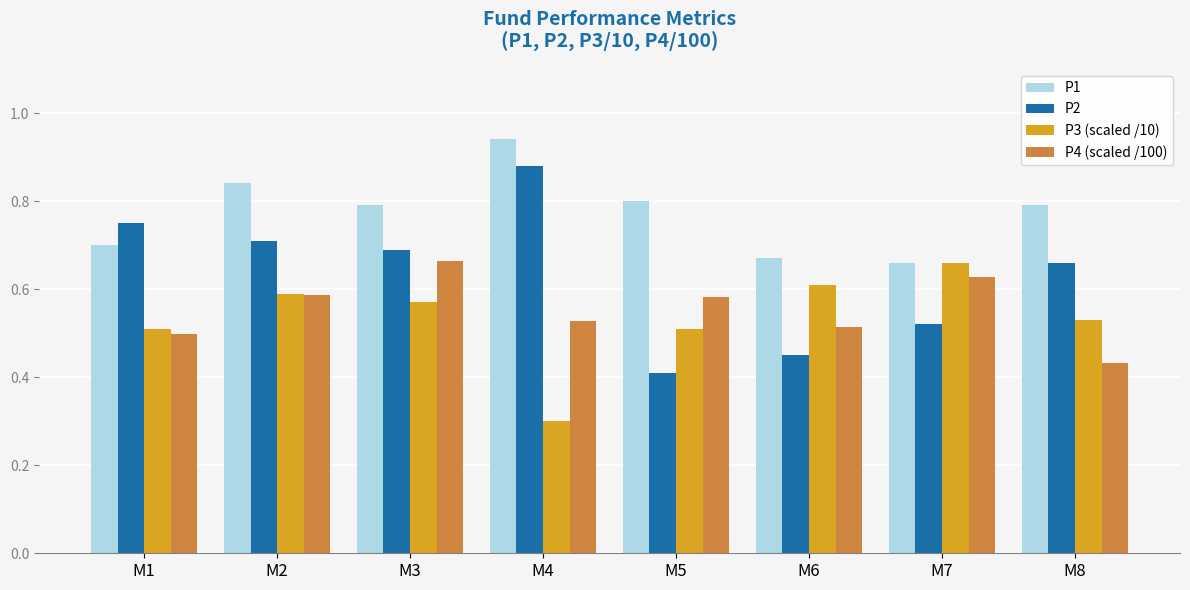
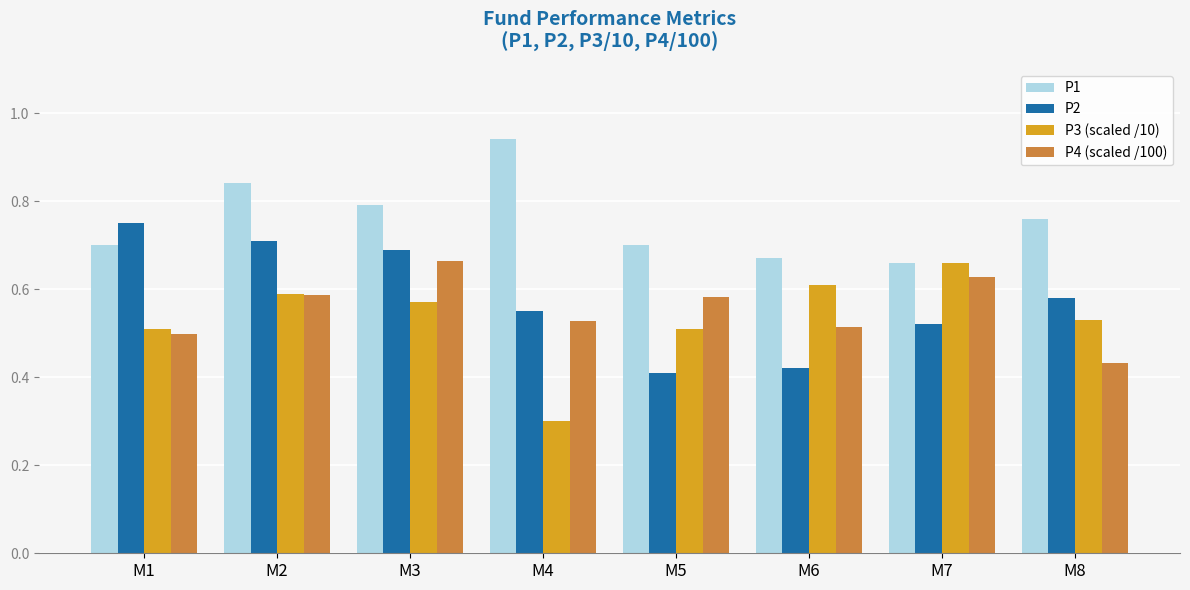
P2, M4: 0.88 -> 0.55
P1, M5: 0.8 -> 0.7
P2, M6: 0.45 -> 0.42
P1, M8: 0.79 -> 0.76
P2, M8: 0.66 -> 0.58
